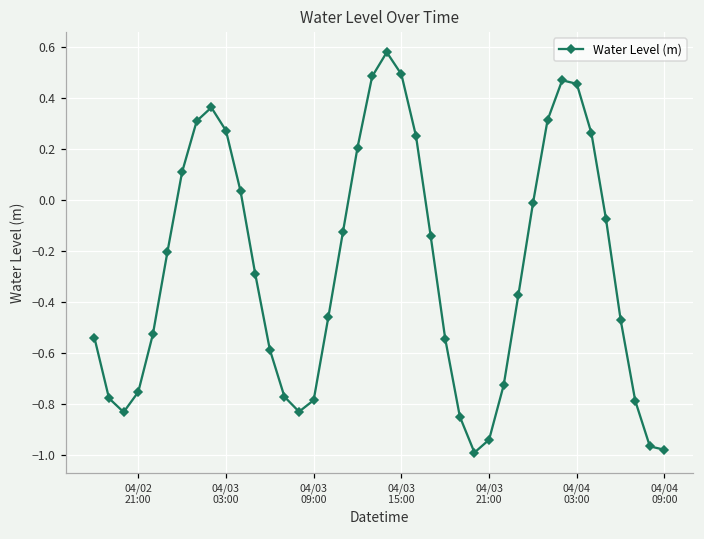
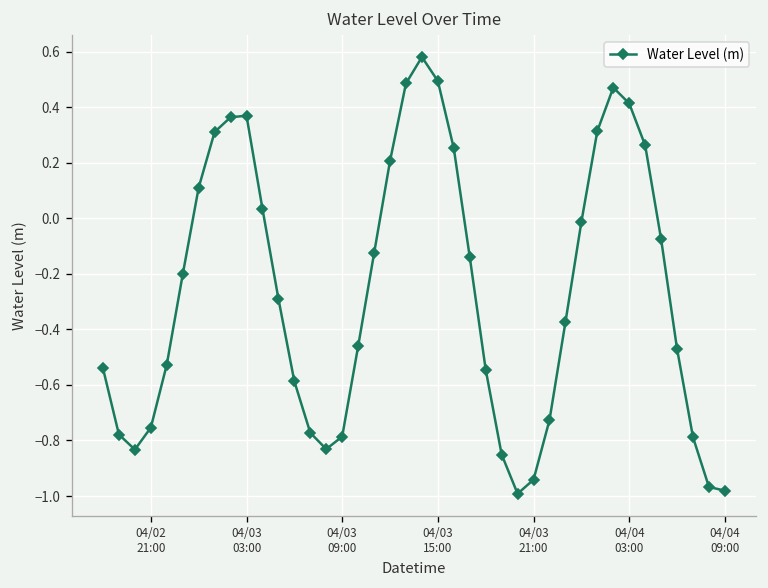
04/03 03:00: 0.27 -> 0.37
04/04 03:00: 0.46 -> 0.41
